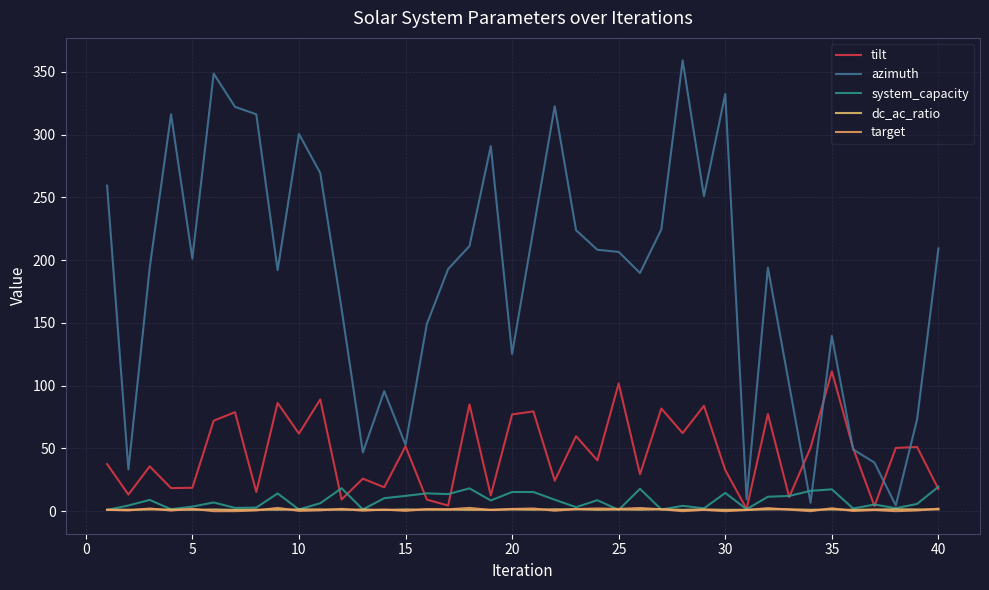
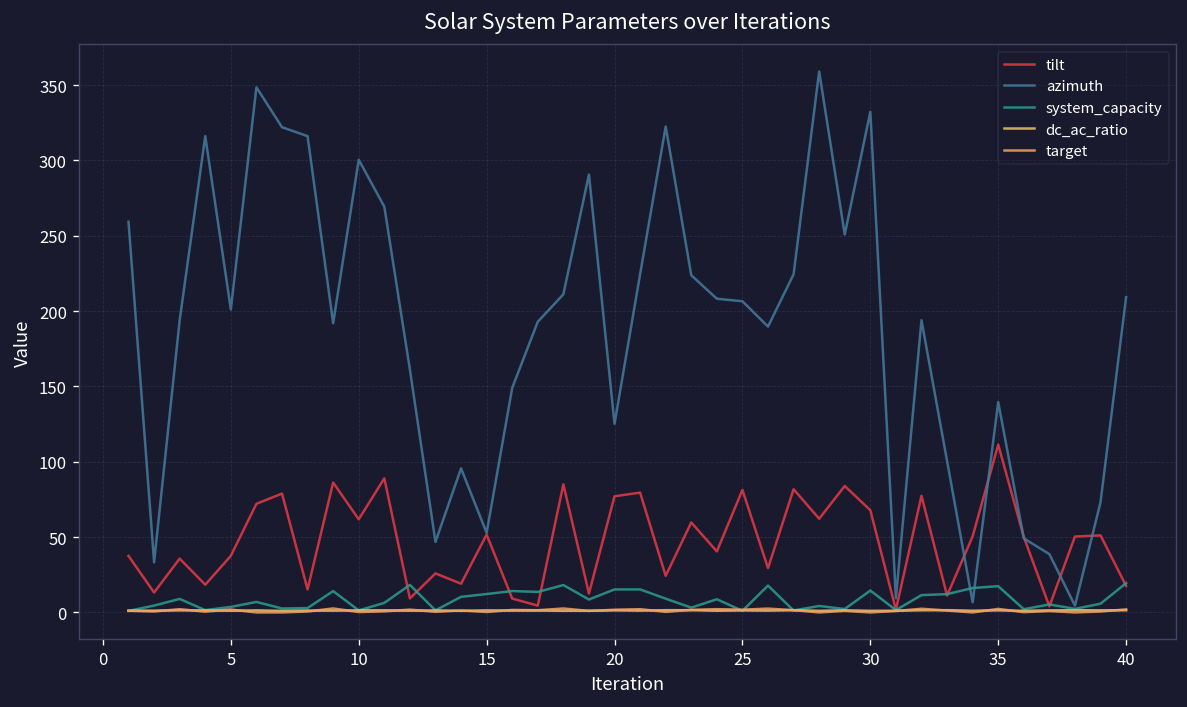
tilt, 5: 19 -> 38
tilt, 25: 102 -> 81
tilt, 30: 33 -> 68
